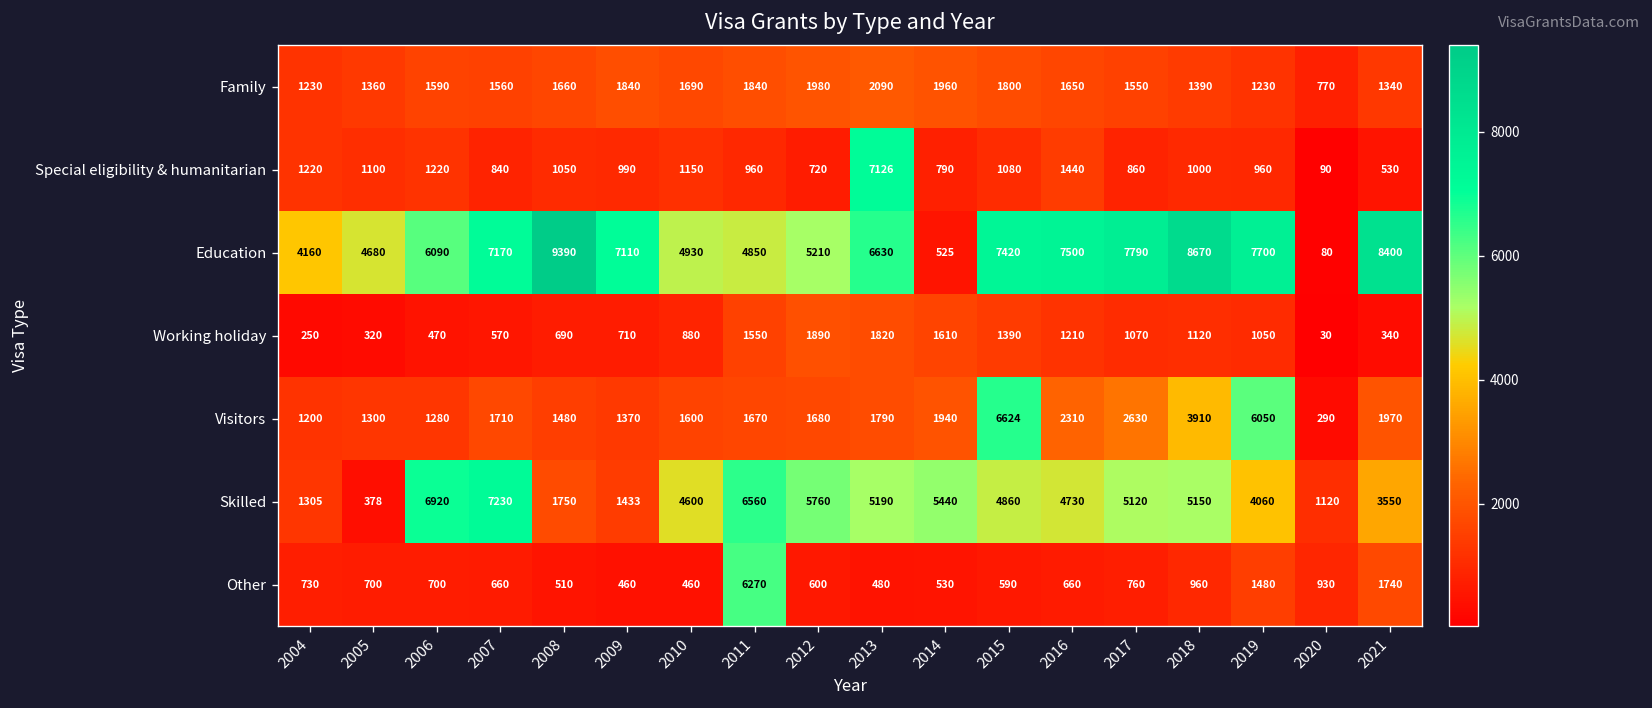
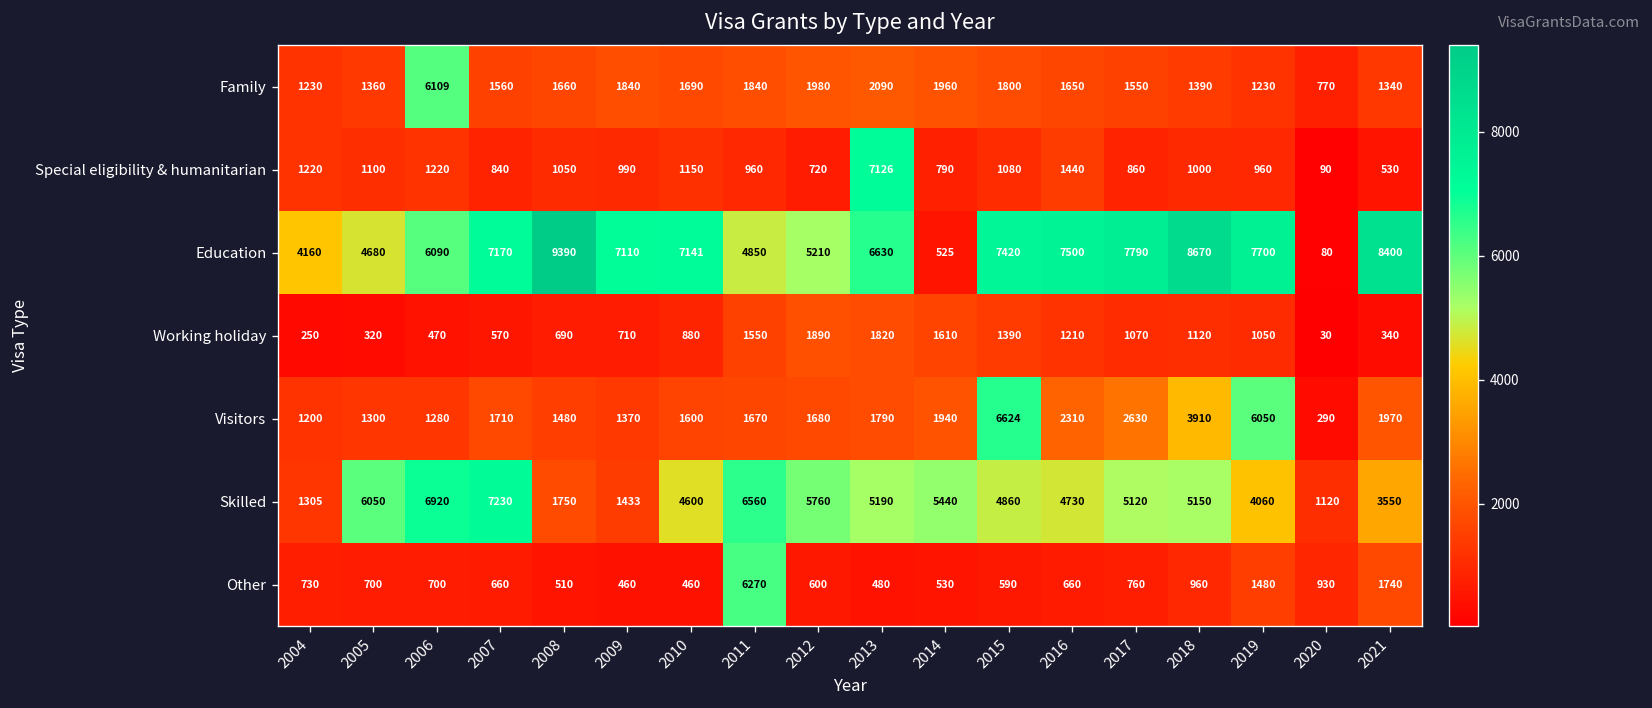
Family, 2006: 1590 -> 6109
Education, 2010: 4930 -> 7141
Skilled, 2005: 378 -> 6050
